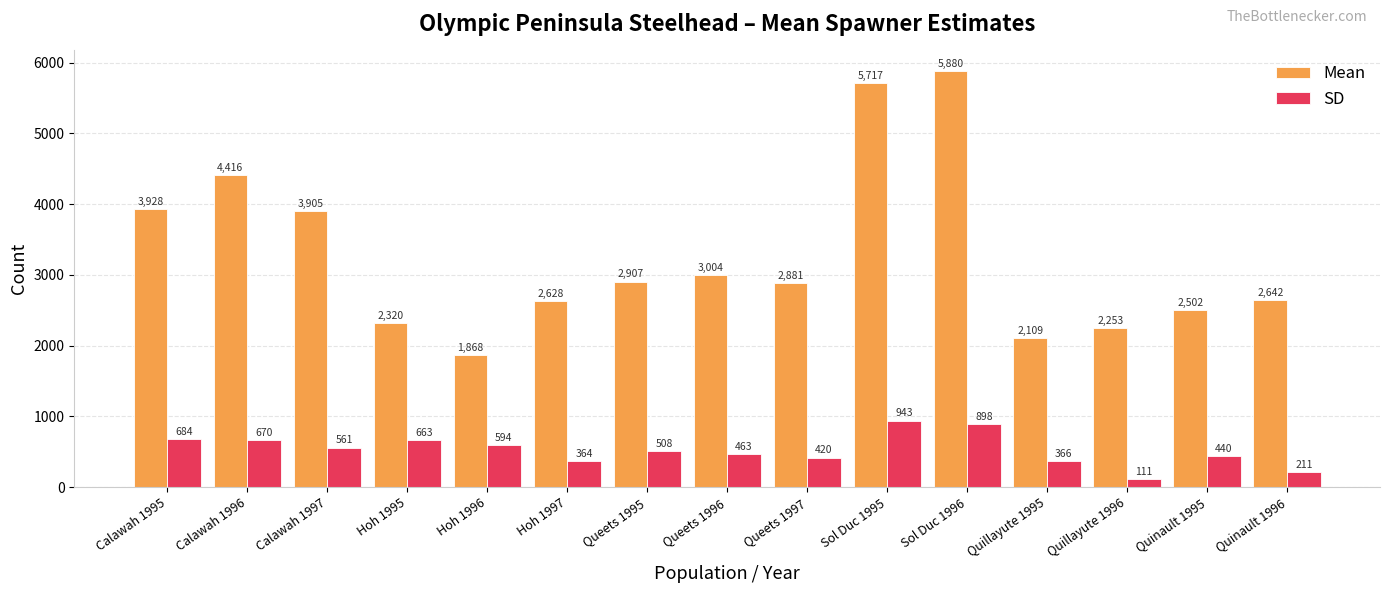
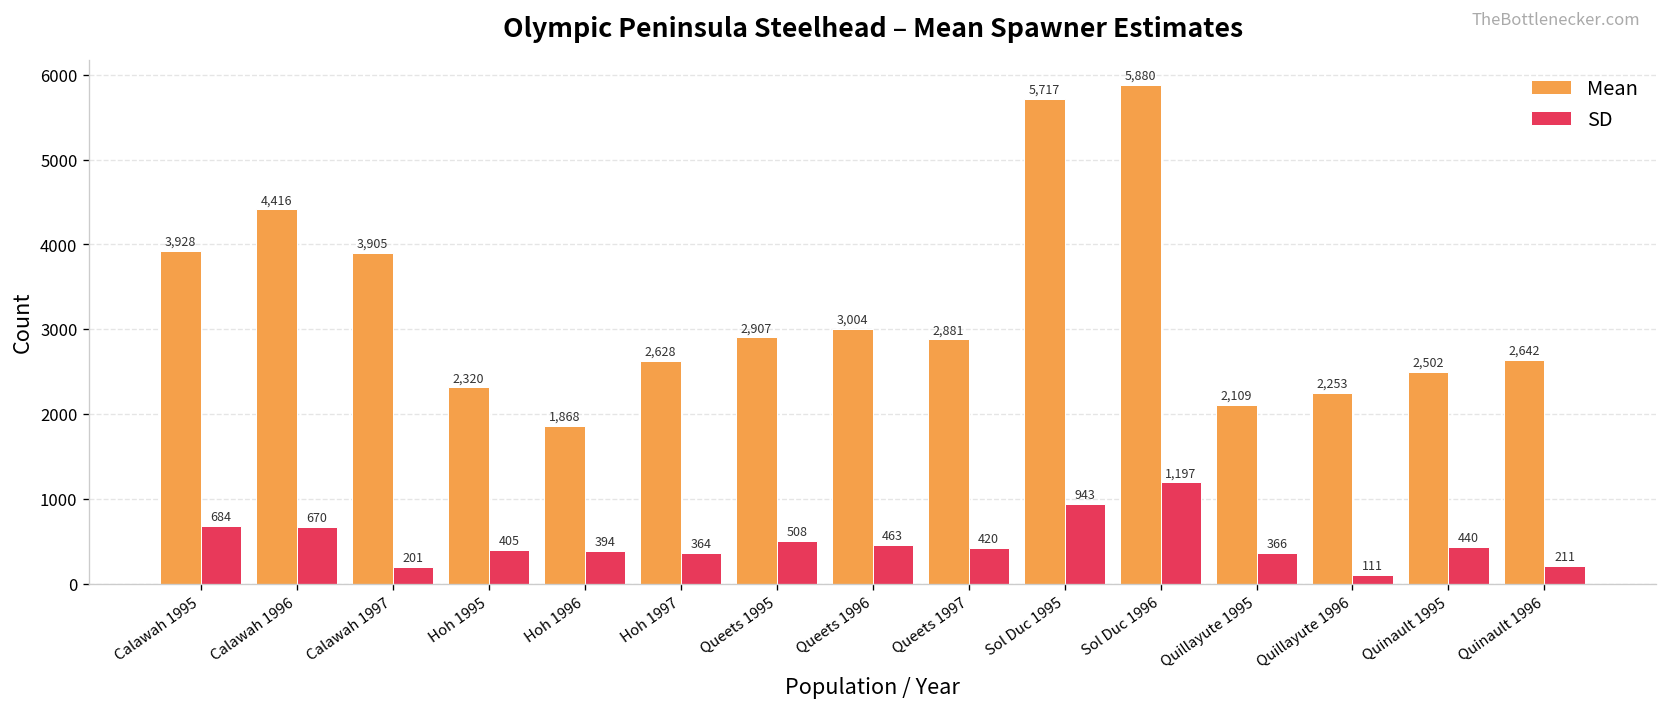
SD, Calawah 1997: 561 -> 201
SD, Hoh 1995: 663 -> 405
SD, Hoh 1996: 594 -> 394
SD, Sol Duc 1996: 898 -> 1,197
